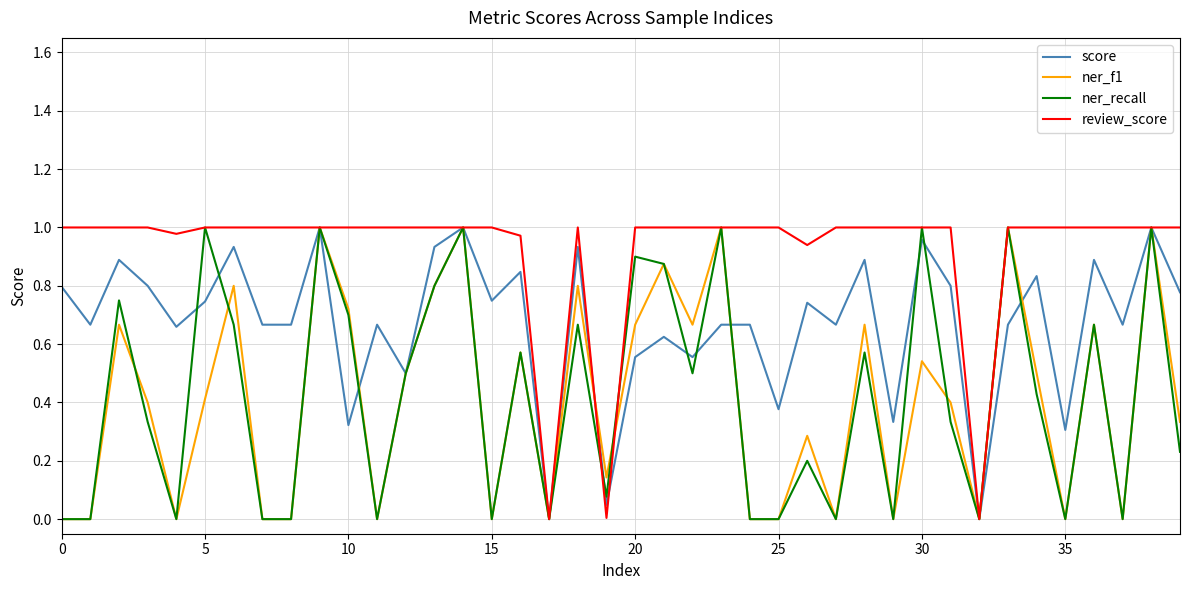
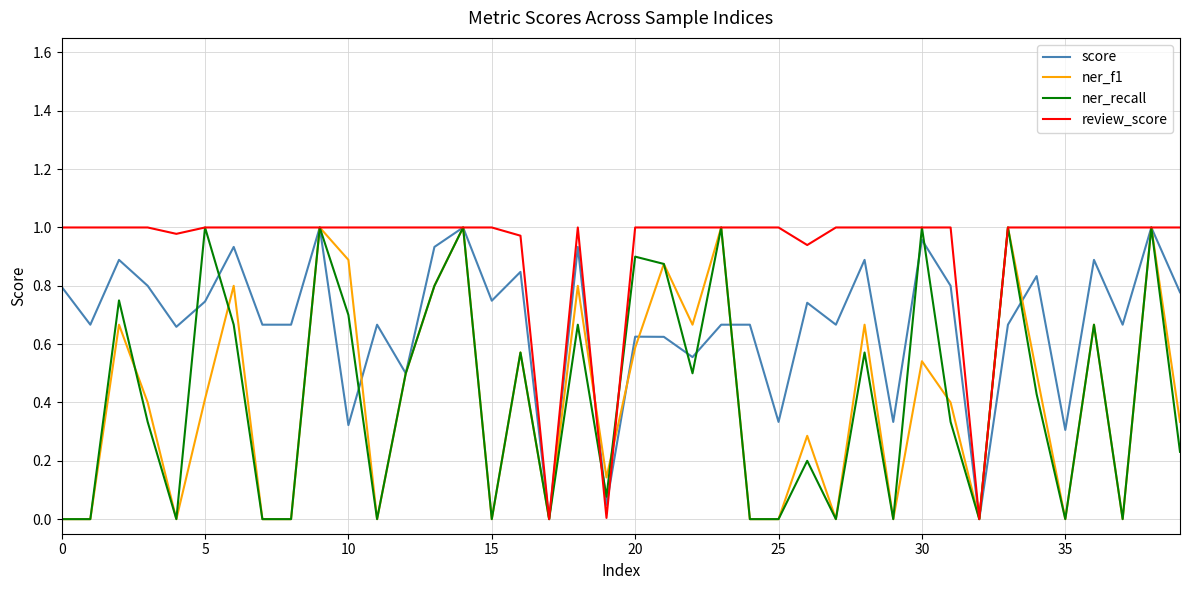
ner_f1, 10: 0.72 -> 0.89
score, 20: 0.56 -> 0.63
ner_f1, 20: 0.67 -> 0.59
score, 25: 0.38 -> 0.33
